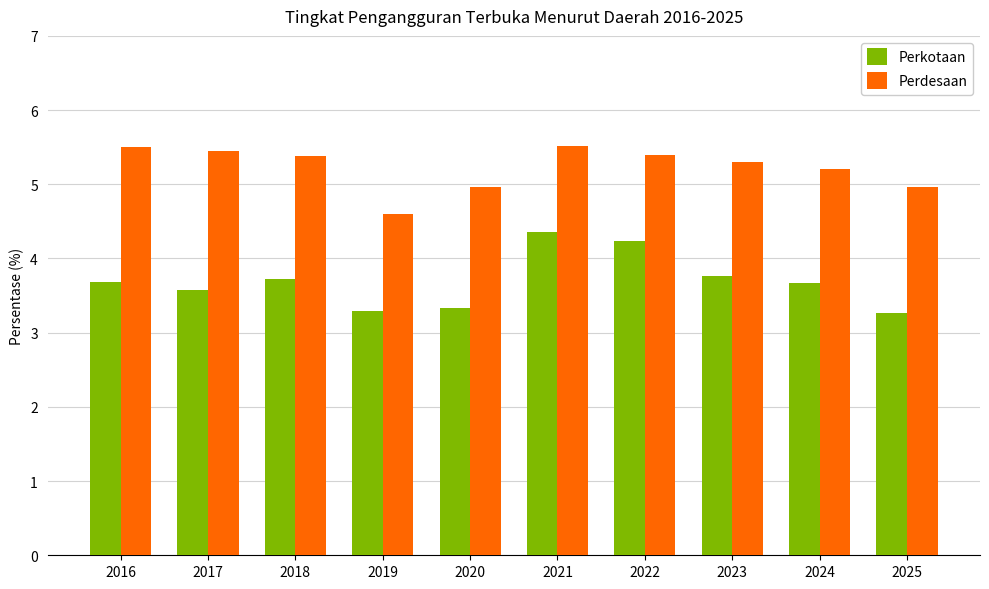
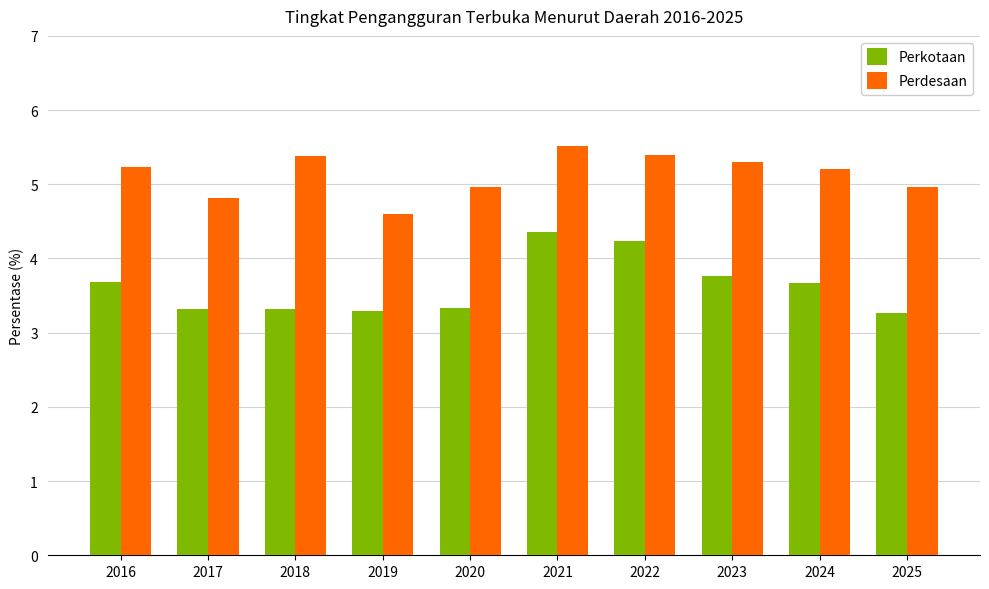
Perdesaan, 2016: 5.5 -> 5.2
Perkotaan, 2017: 3.6 -> 3.3
Perdesaan, 2017: 5.5 -> 4.8
Perkotaan, 2018: 3.7 -> 3.3
